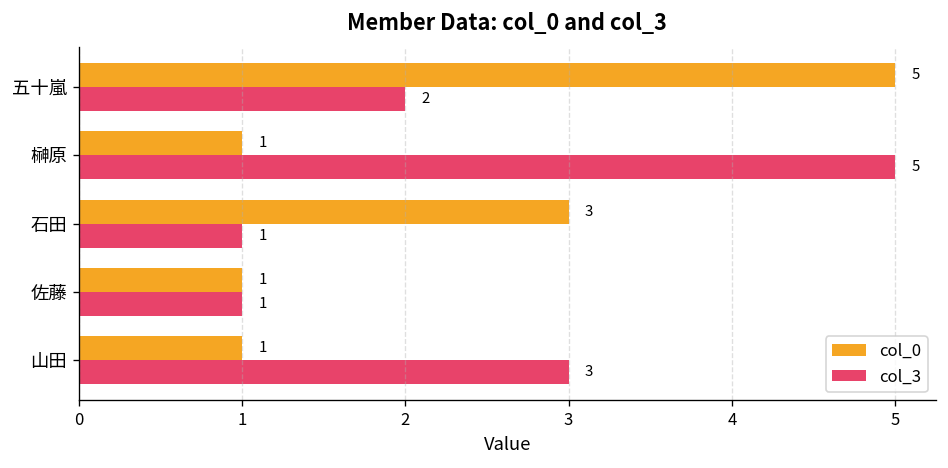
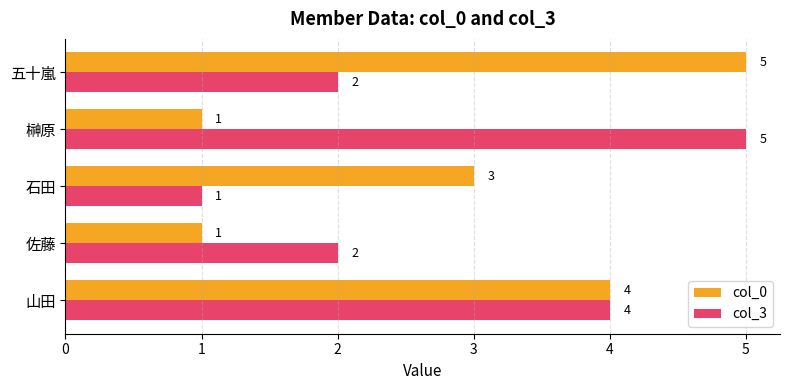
col_3, 佐藤: 1 -> 2
col_0, 山田: 1 -> 4
col_3, 山田: 3 -> 4
